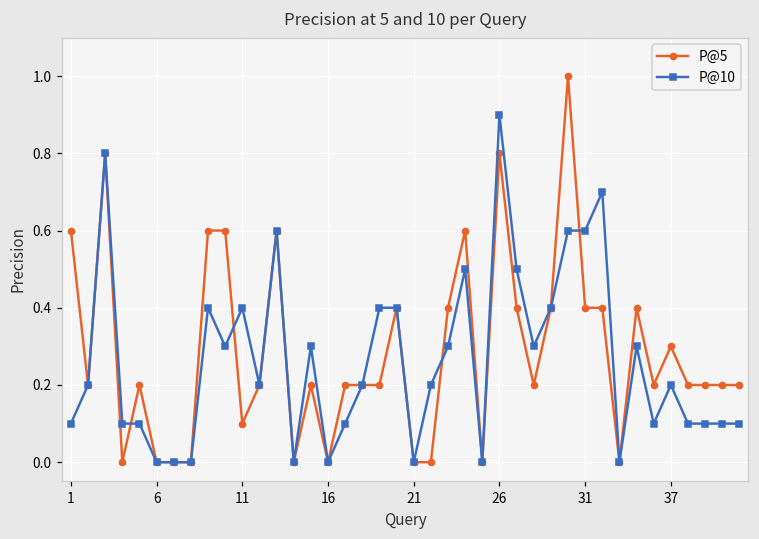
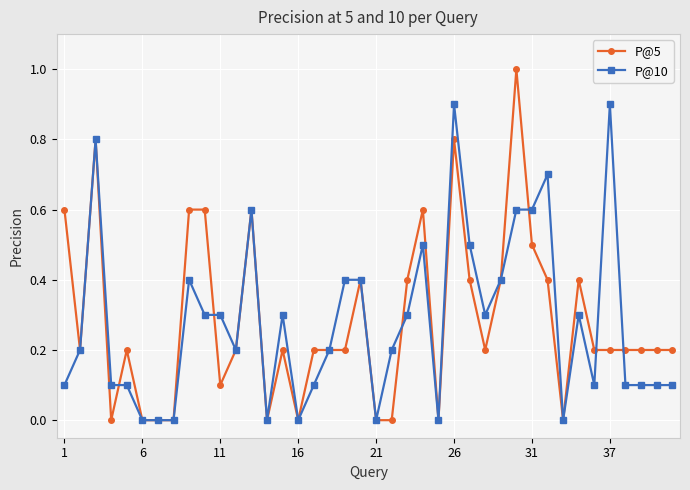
P@10, 11: 0.4 -> 0.3
P@5, 31: 0.4 -> 0.5
P@5, 37: 0.3 -> 0.2
P@10, 37: 0.2 -> 0.9
